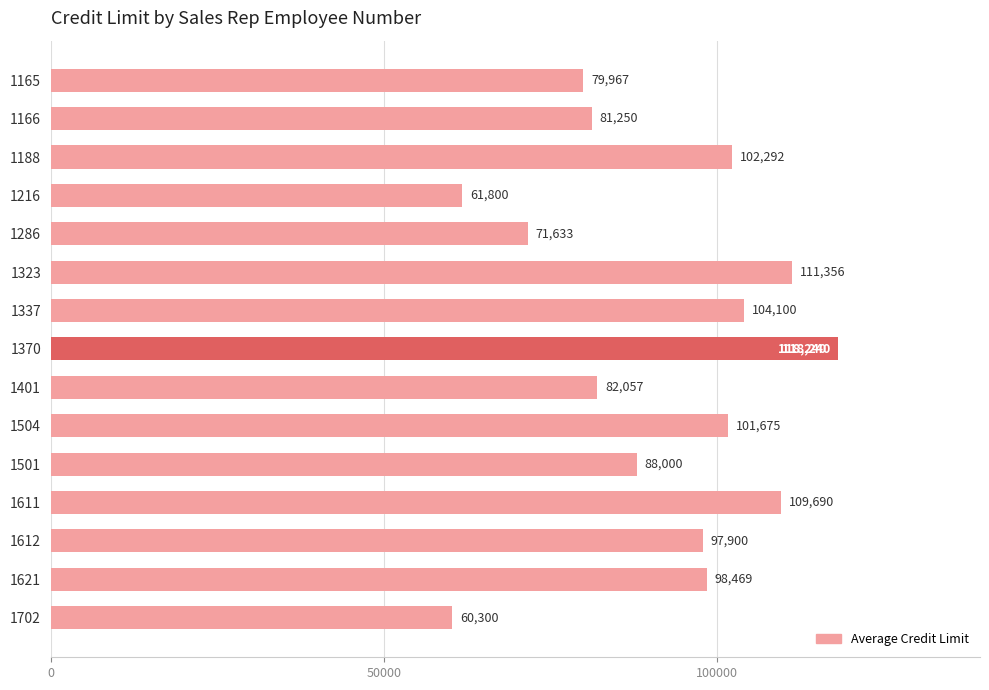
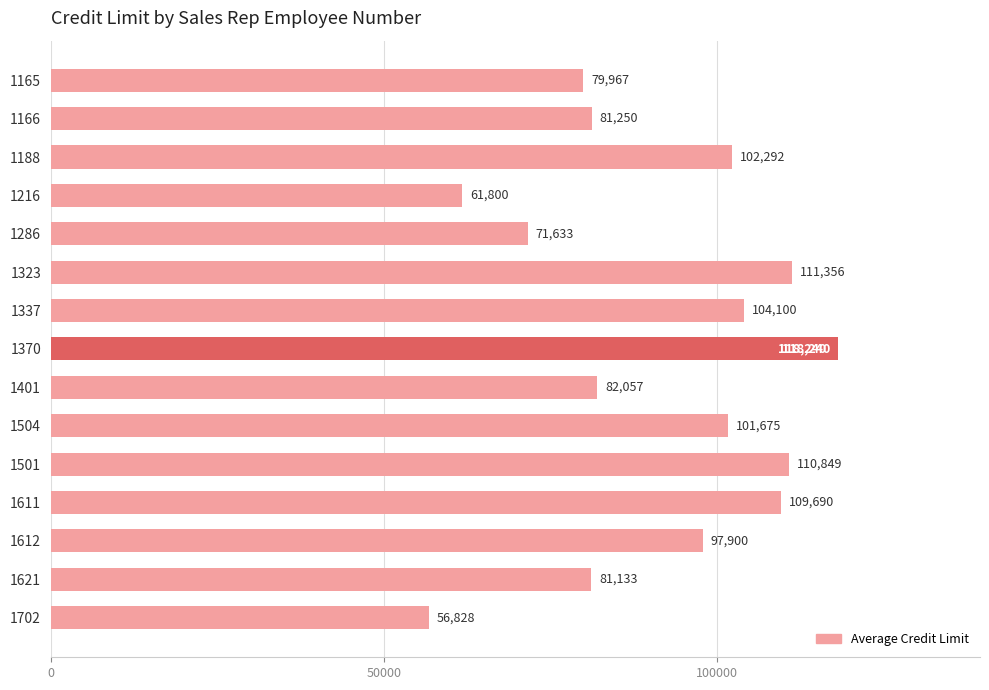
1501: 88,000 -> 110,849
1621: 98,469 -> 81,133
1702: 60,300 -> 56,828
